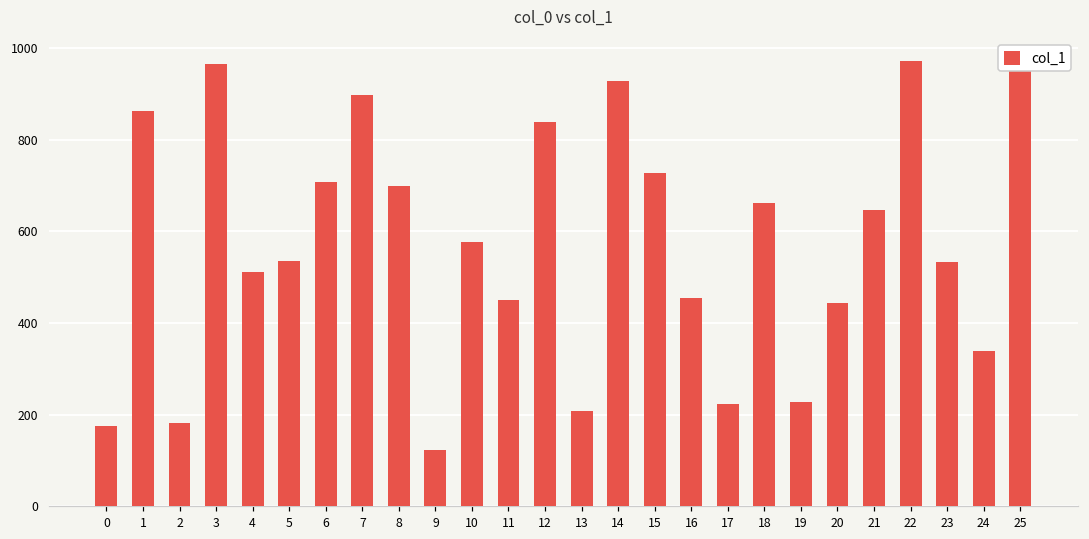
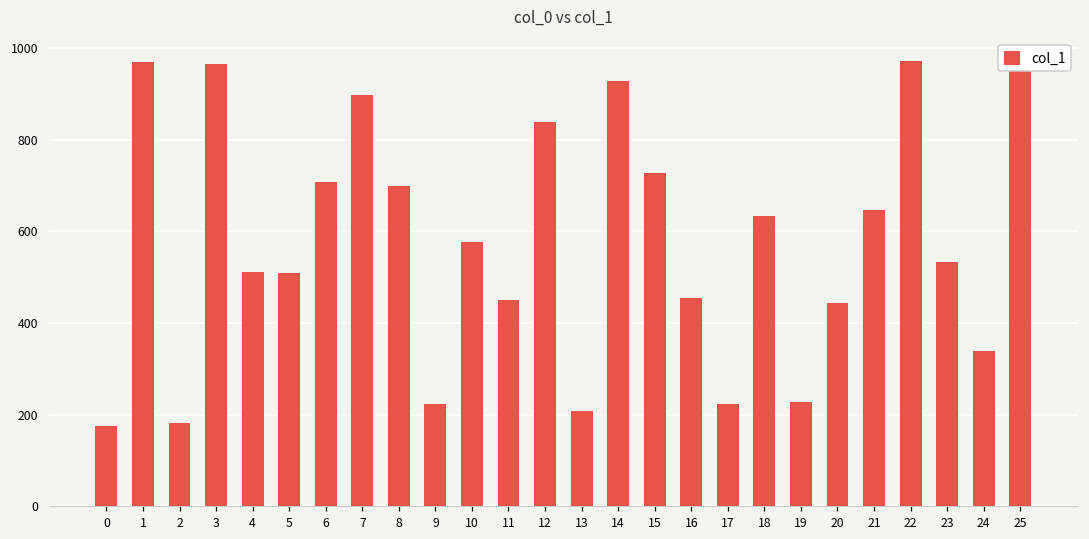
1: 860 -> 970
5: 540 -> 510
9: 120 -> 220
18: 660 -> 630
